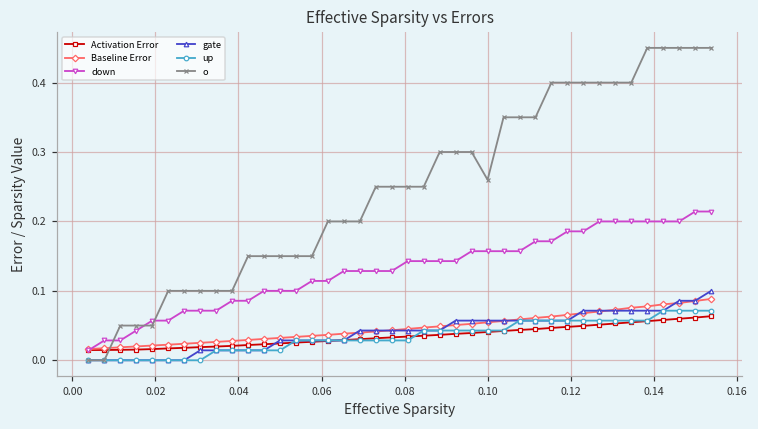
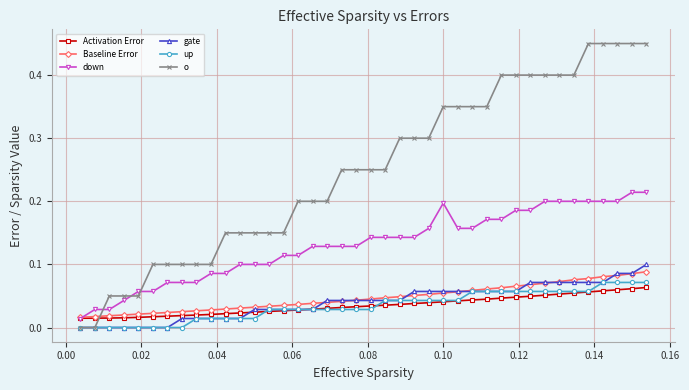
down, 0.10: 0.16 -> 0.20
o, 0.10: 0.26 -> 0.35
